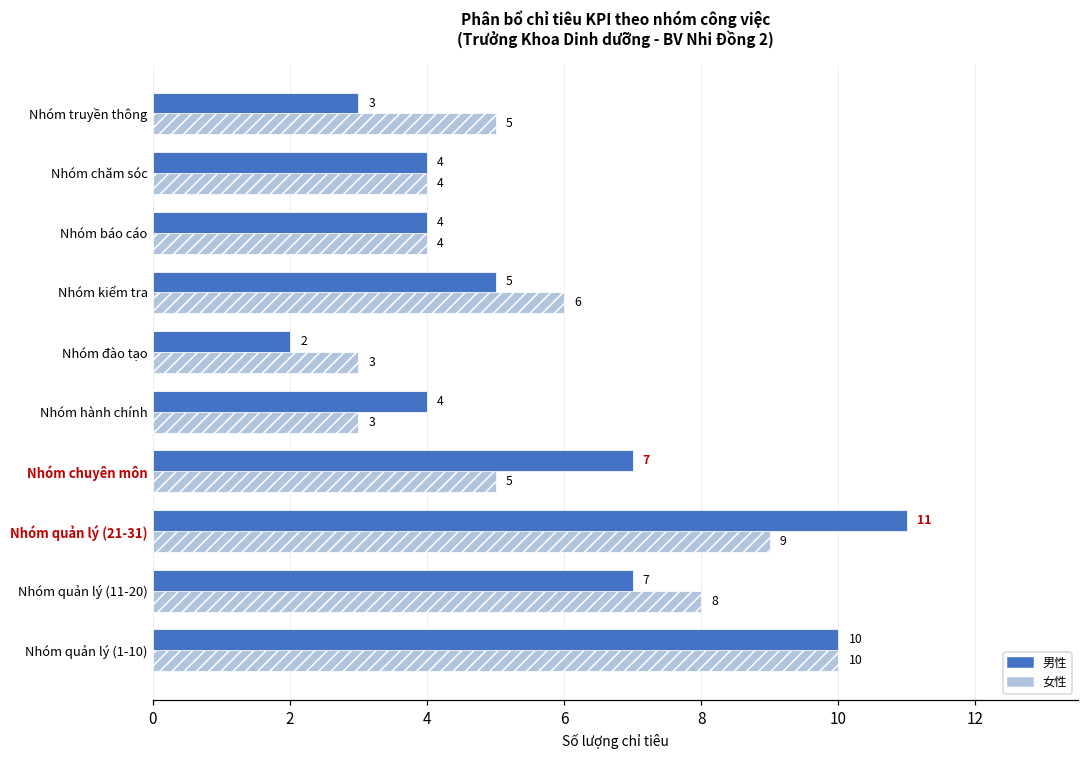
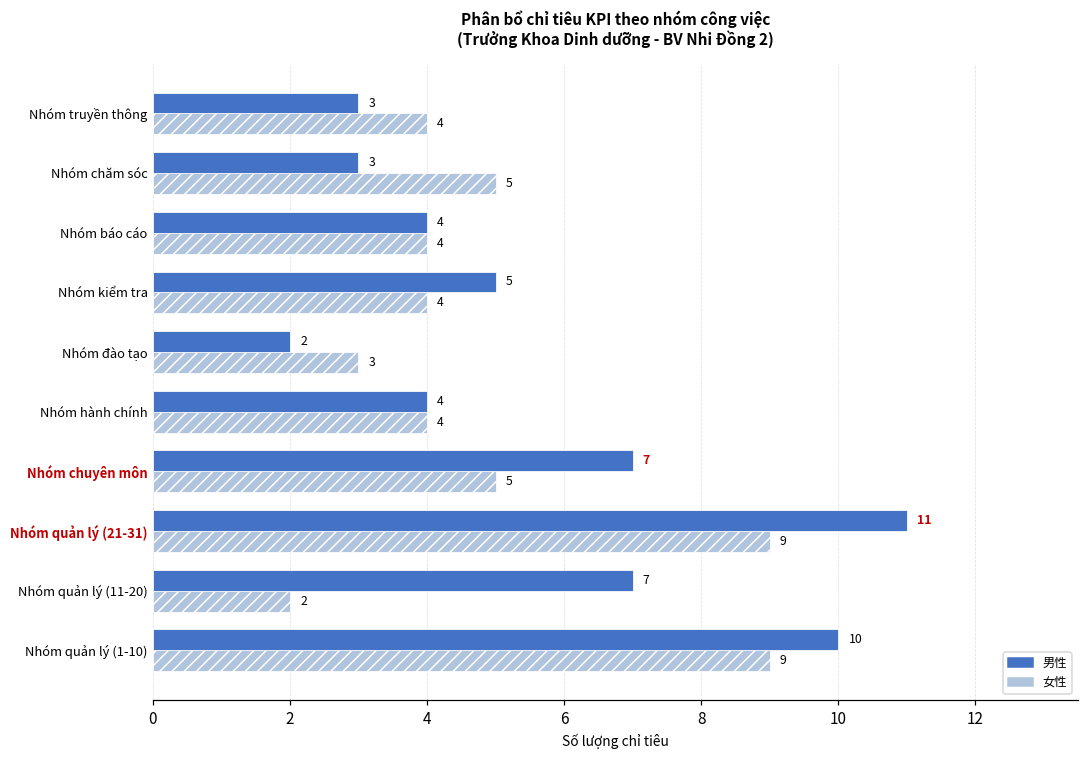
女性, Nhóm truyền thông: 5 -> 4
男性, Nhóm chăm sóc: 4 -> 3
女性, Nhóm chăm sóc: 4 -> 5
女性, Nhóm kiểm tra: 6 -> 4
女性, Nhóm hành chính: 3 -> 4
女性, Nhóm quản lý (11-20): 8 -> 2
女性, Nhóm quản lý (1-10): 10 -> 9
